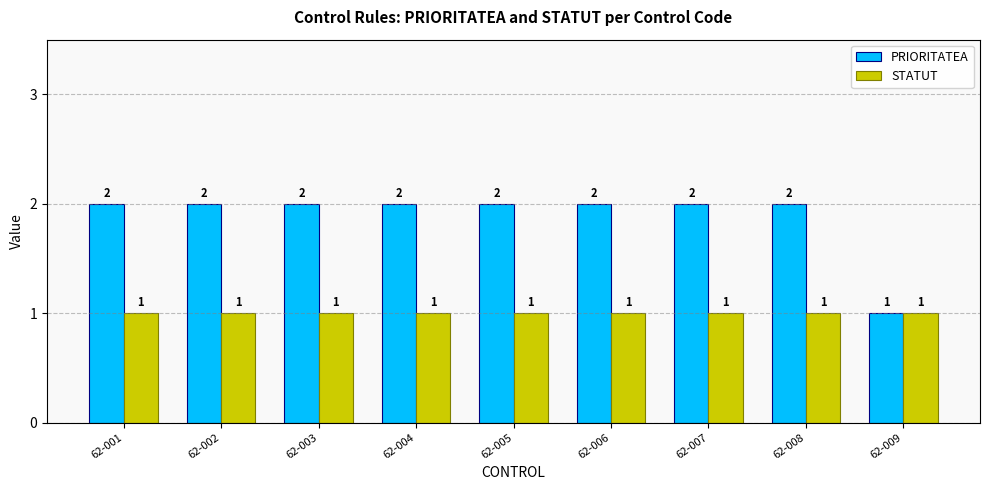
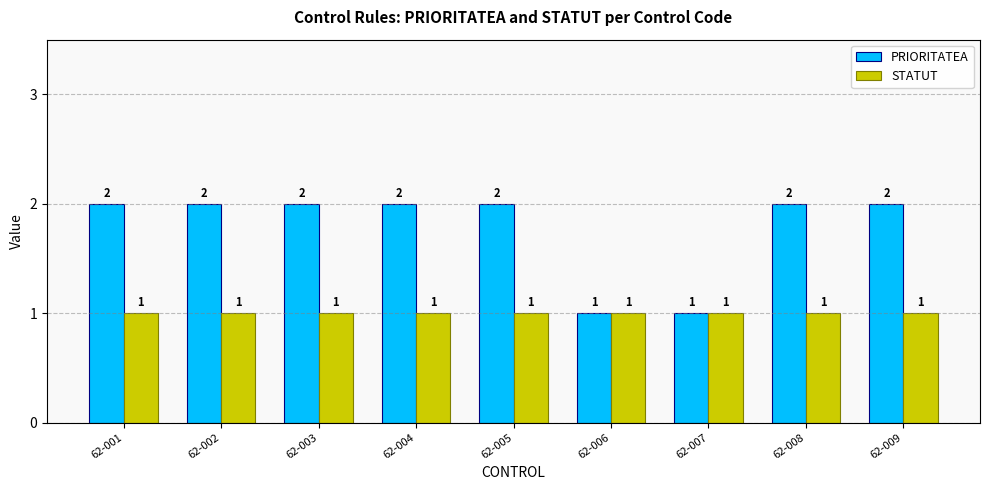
PRIORITATEA, 62-006: 2 -> 1
PRIORITATEA, 62-007: 2 -> 1
PRIORITATEA, 62-009: 1 -> 2
